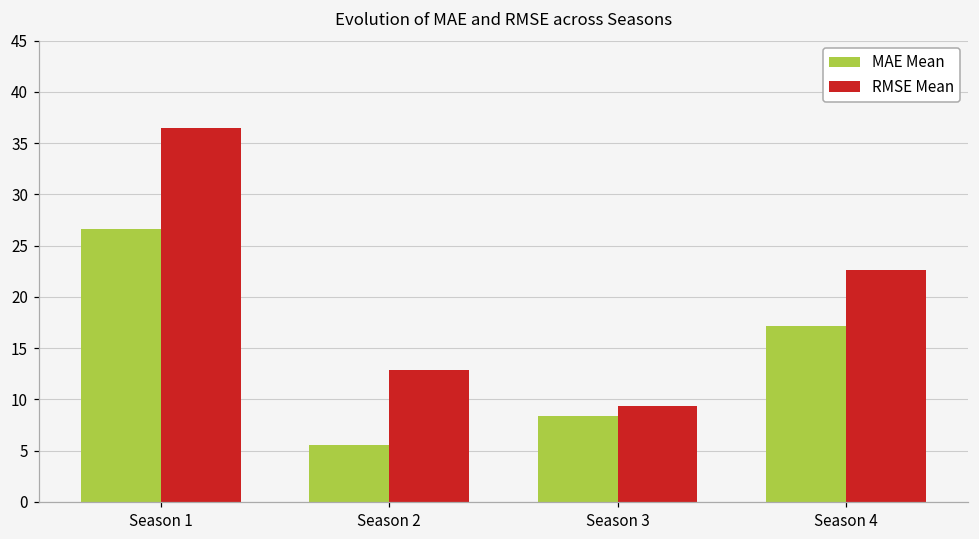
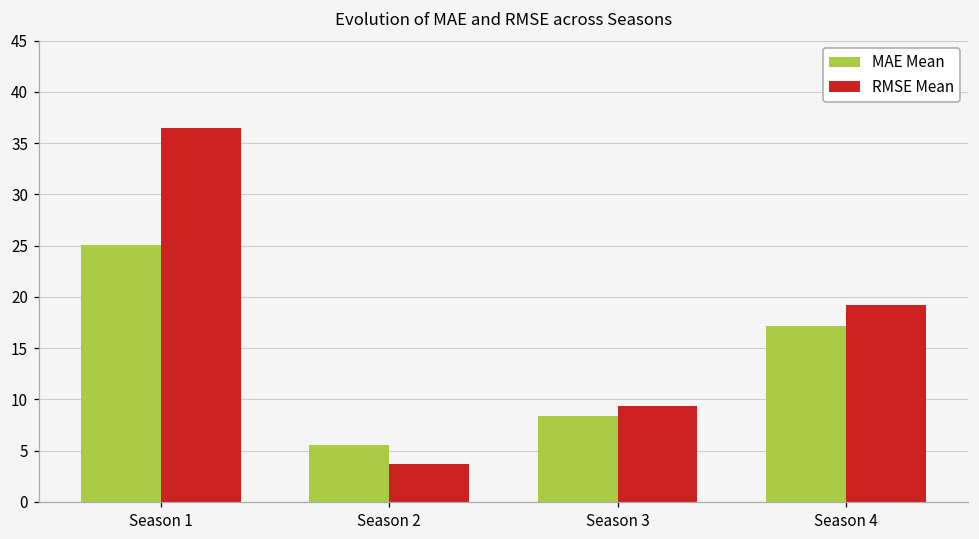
MAE Mean, Season 1: 27 -> 25
RMSE Mean, Season 2: 13 -> 4
RMSE Mean, Season 4: 23 -> 19
